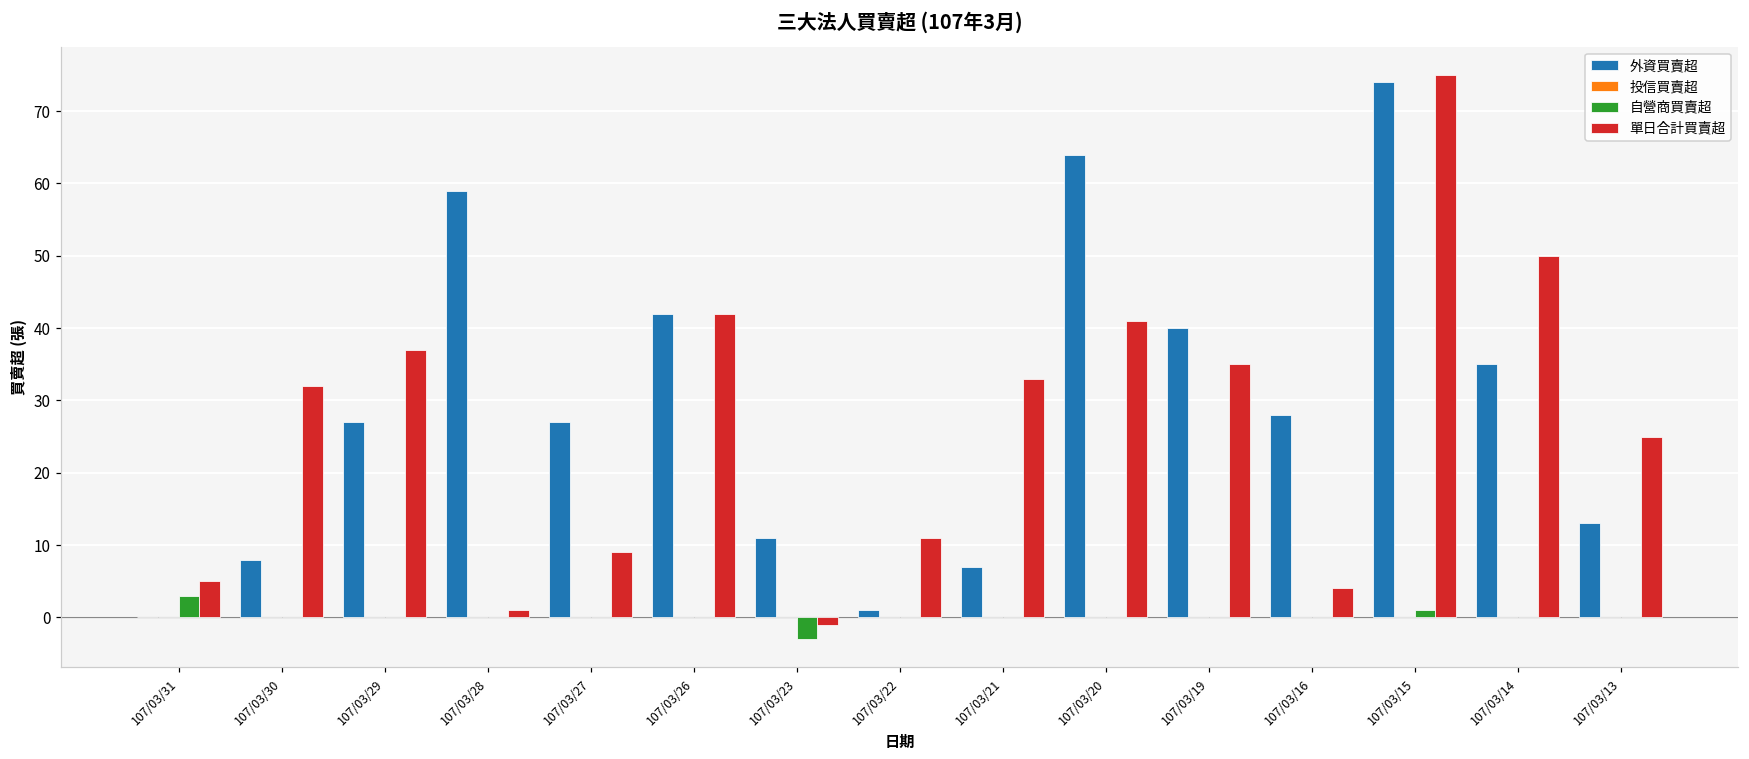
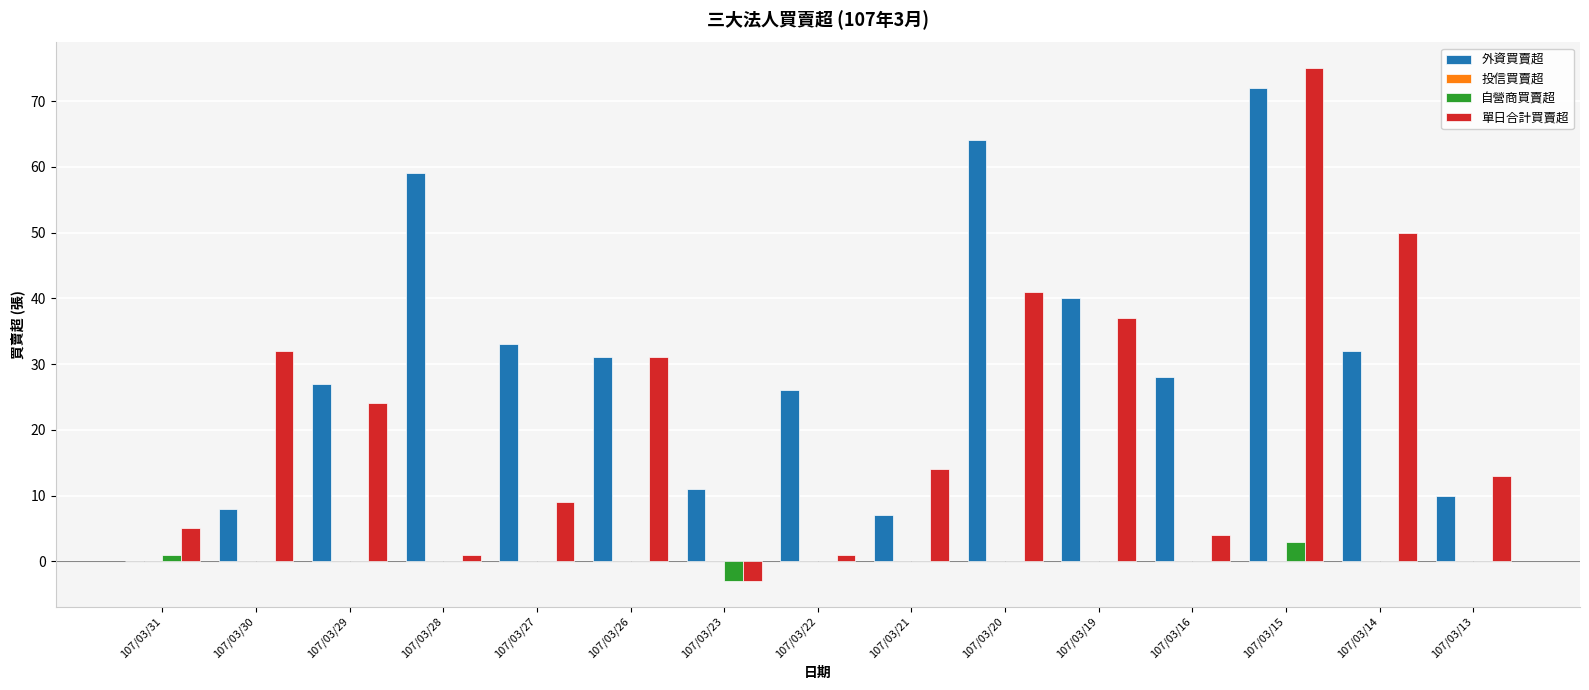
自營商買賣超, 107/03/31: 3 -> 1
單日合計買賣超, 107/03/29: 37 -> 24
外資買賣超, 107/03/27: 27 -> 33
外資買賣超, 107/03/26: 42 -> 31
單日合計買賣超, 107/03/26: 42 -> 31
單日合計買賣超, 107/03/23: -1 -> -3
外資買賣超, 107/03/22: 1 -> 26
單日合計買賣超, 107/03/22: 11 -> 1
單日合計買賣超, 107/03/21: 33 -> 14
單日合計買賣超, 107/03/19: 35 -> 37
外資買賣超, 107/03/15: 74 -> 72
自營商買賣超, 107/03/15: 1 -> 3
外資買賣超, 107/03/14: 35 -> 32
外資買賣超, 107/03/13: 13 -> 10
單日合計買賣超, 107/03/13: 25 -> 13
